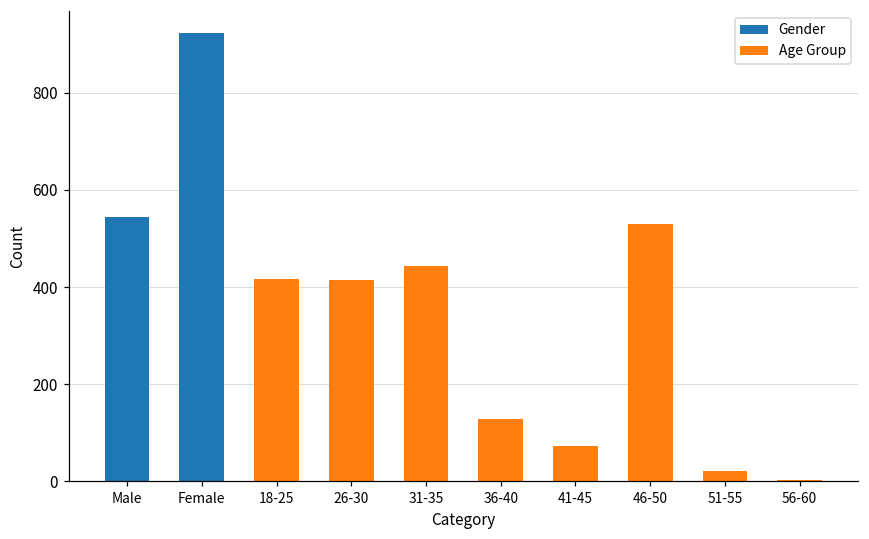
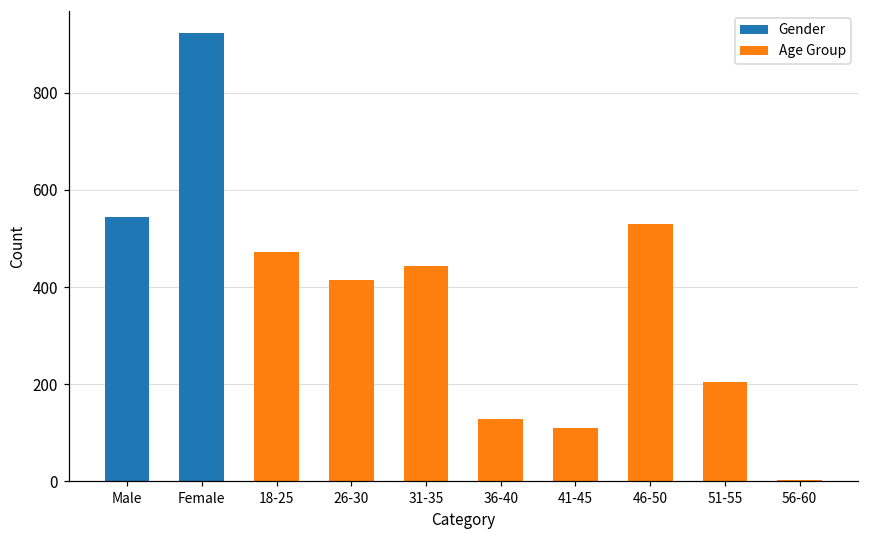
Age Group, 18-25: 420 -> 470
Age Group, 41-45: 70 -> 110
Age Group, 51-55: 20 -> 210
